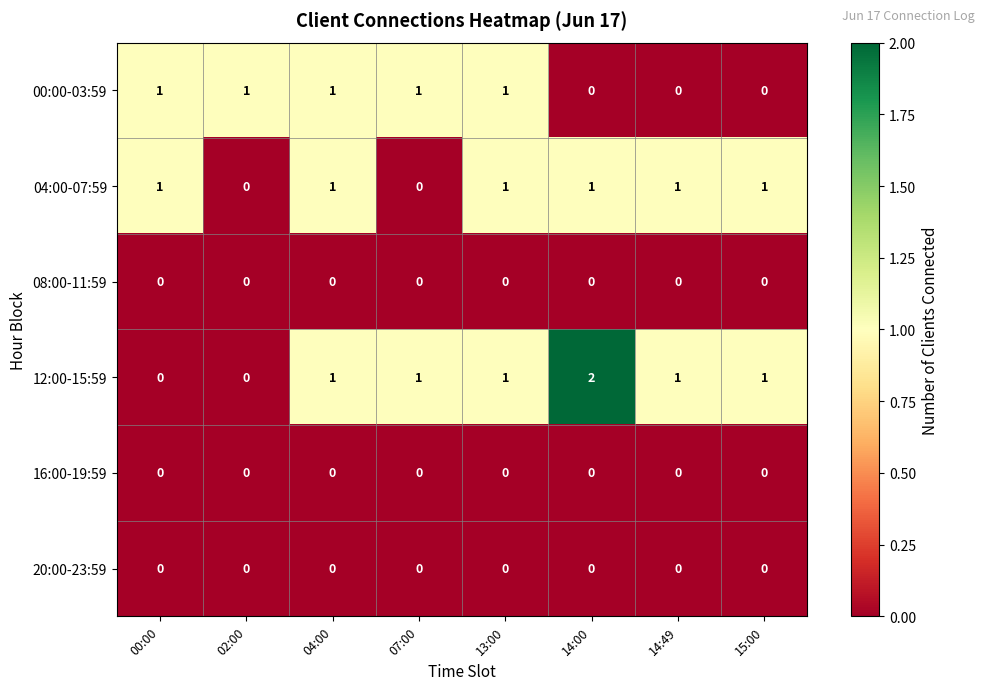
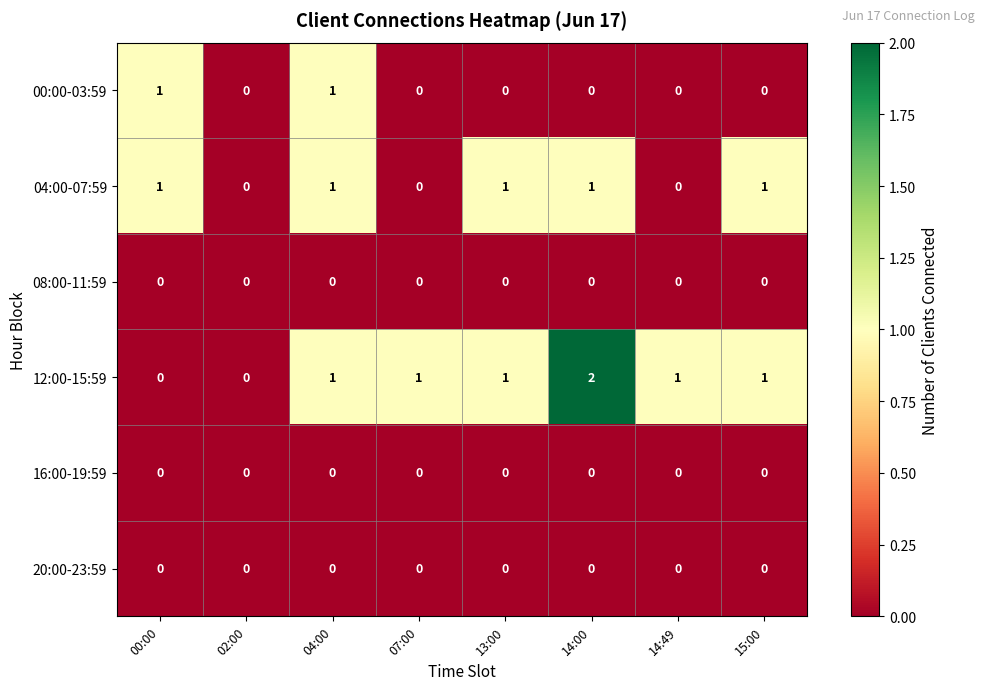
00:00-03:59, 02:00: 1 -> 0
00:00-03:59, 07:00: 1 -> 0
00:00-03:59, 13:00: 1 -> 0
04:00-07:59, 14:49: 1 -> 0
